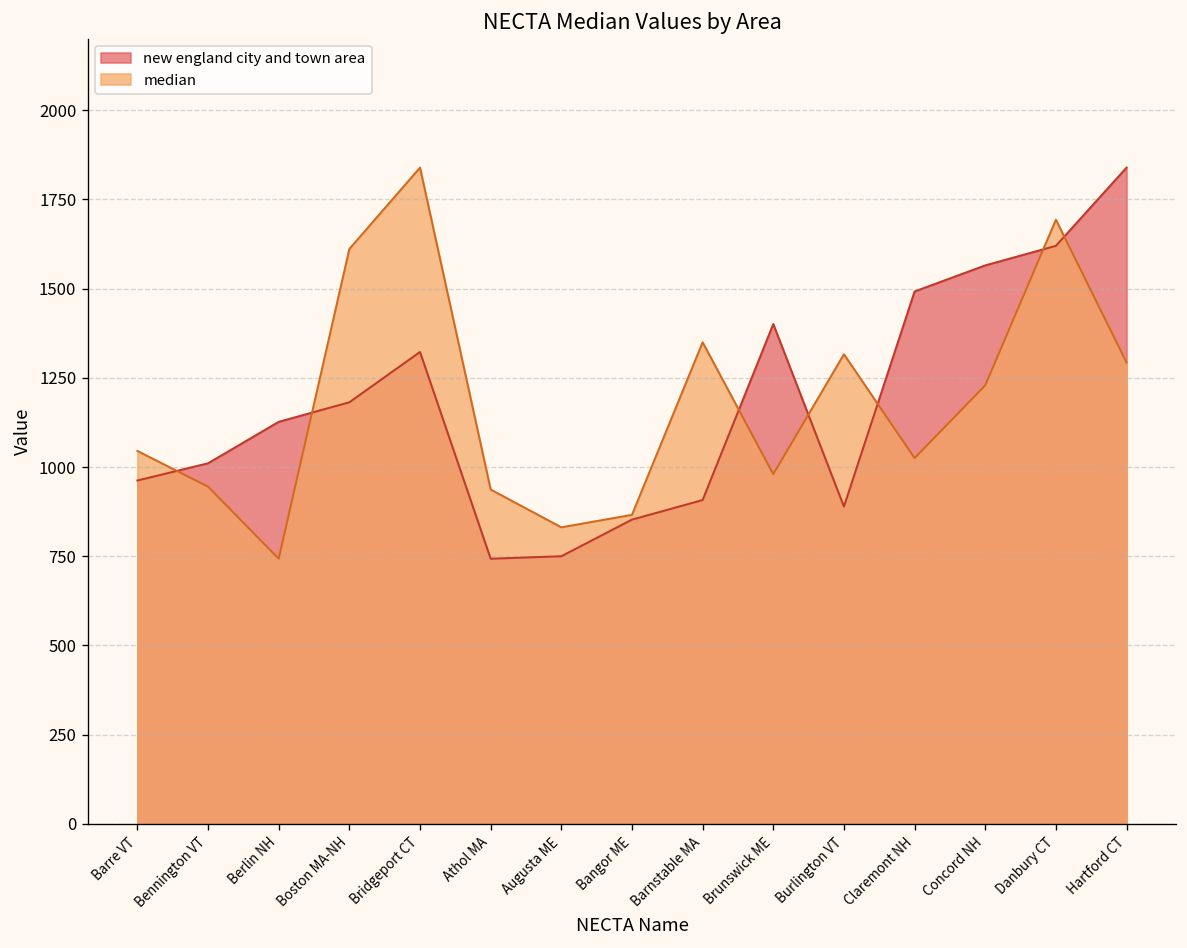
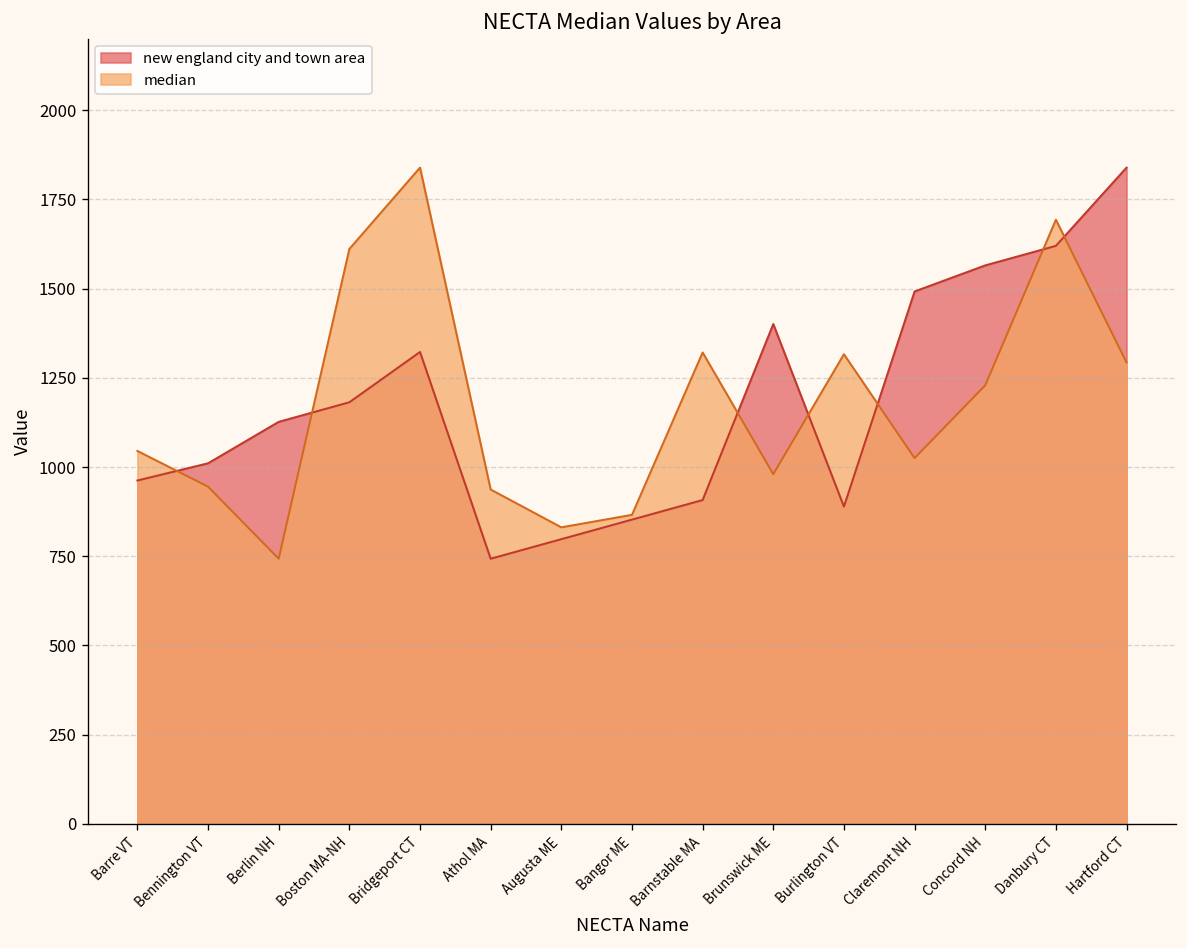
new england city and town area, Augusta ME: 750 -> 800
median, Barnstable MA: 1350 -> 1320
